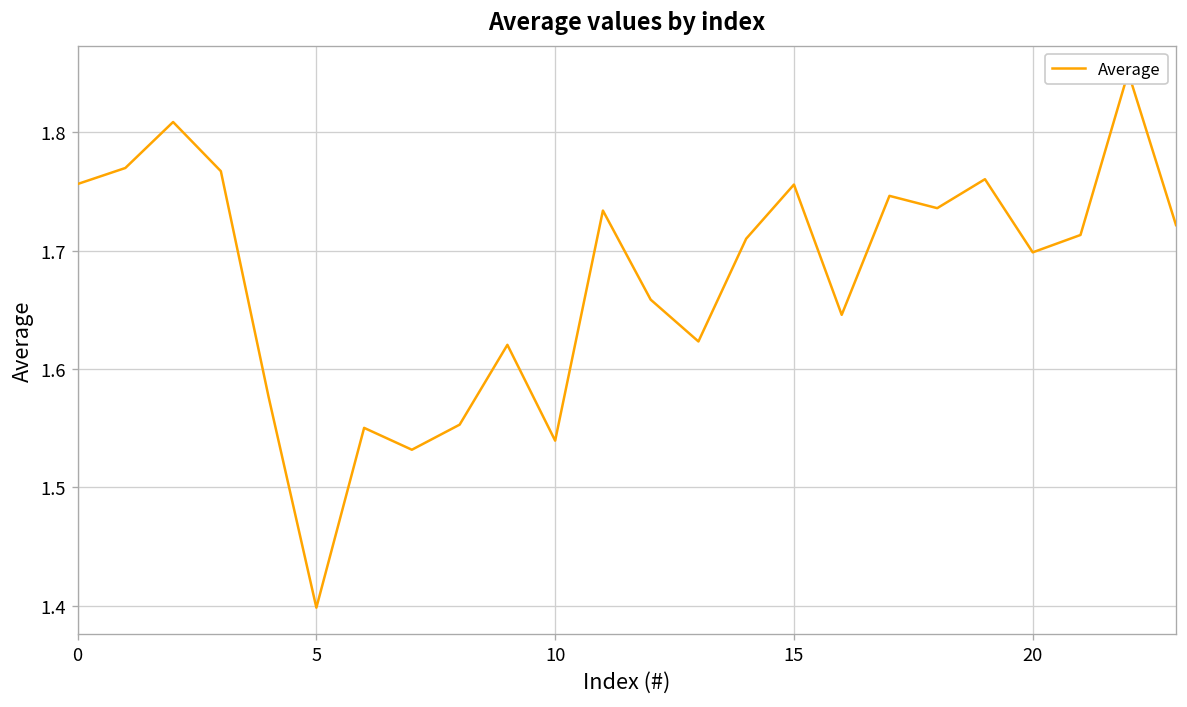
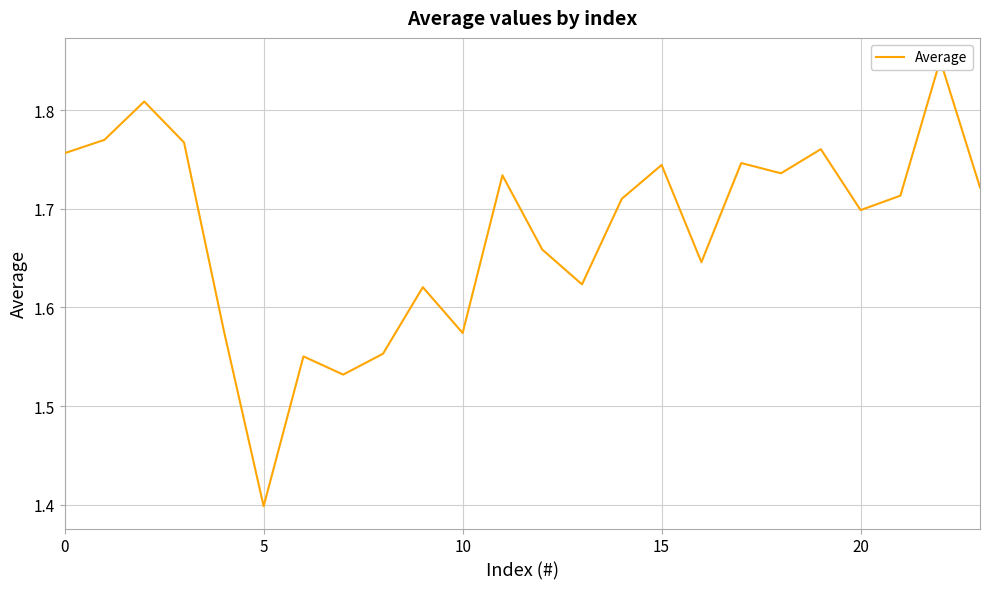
10: 1.54 -> 1.57
15: 1.76 -> 1.74
